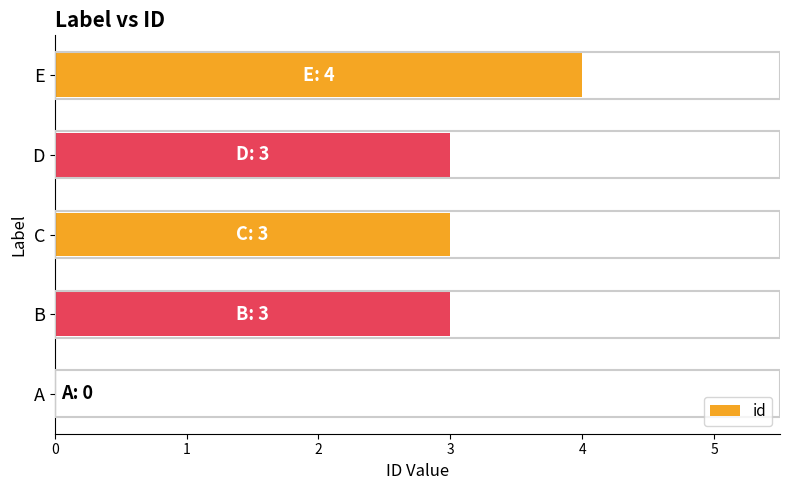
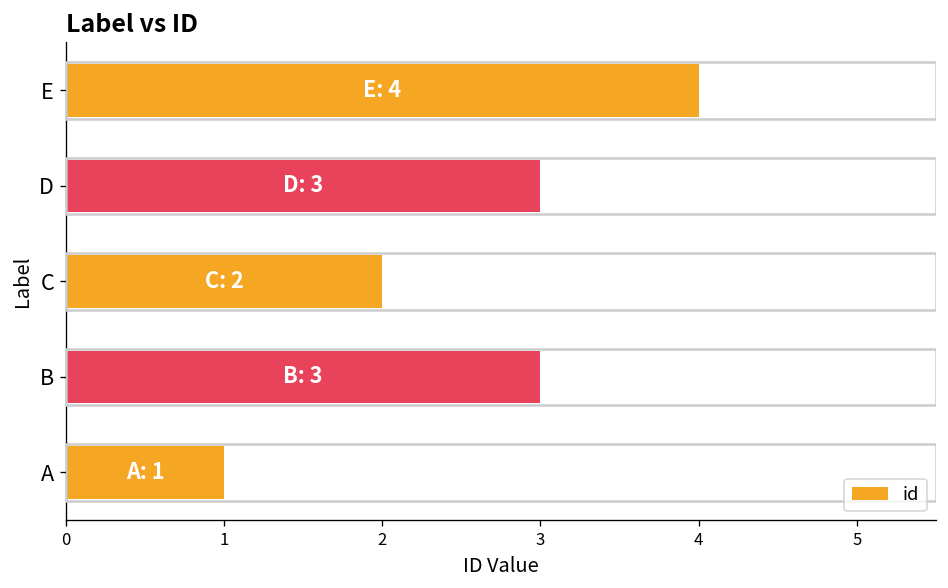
C: 3 -> 2
A: 0 -> 1
